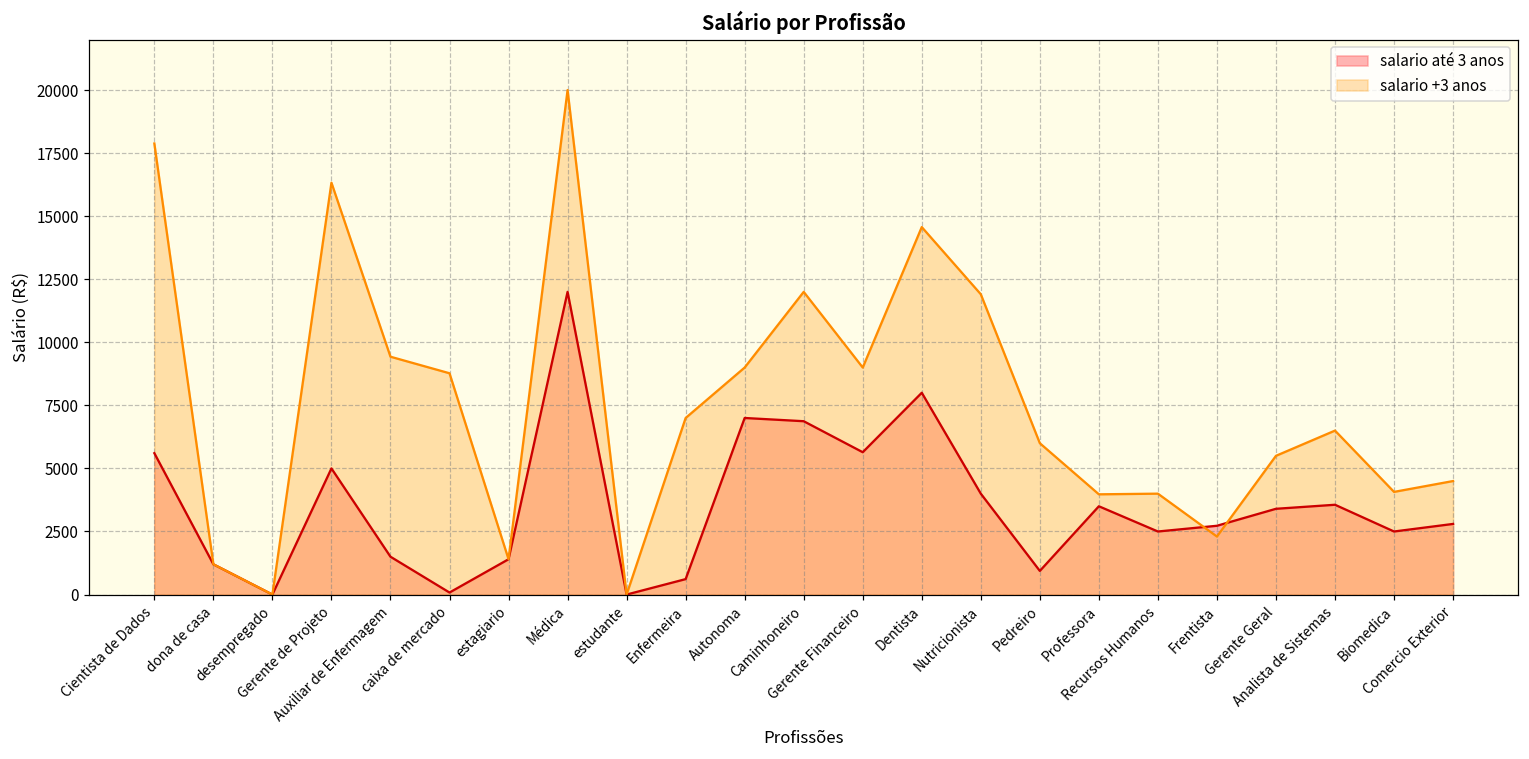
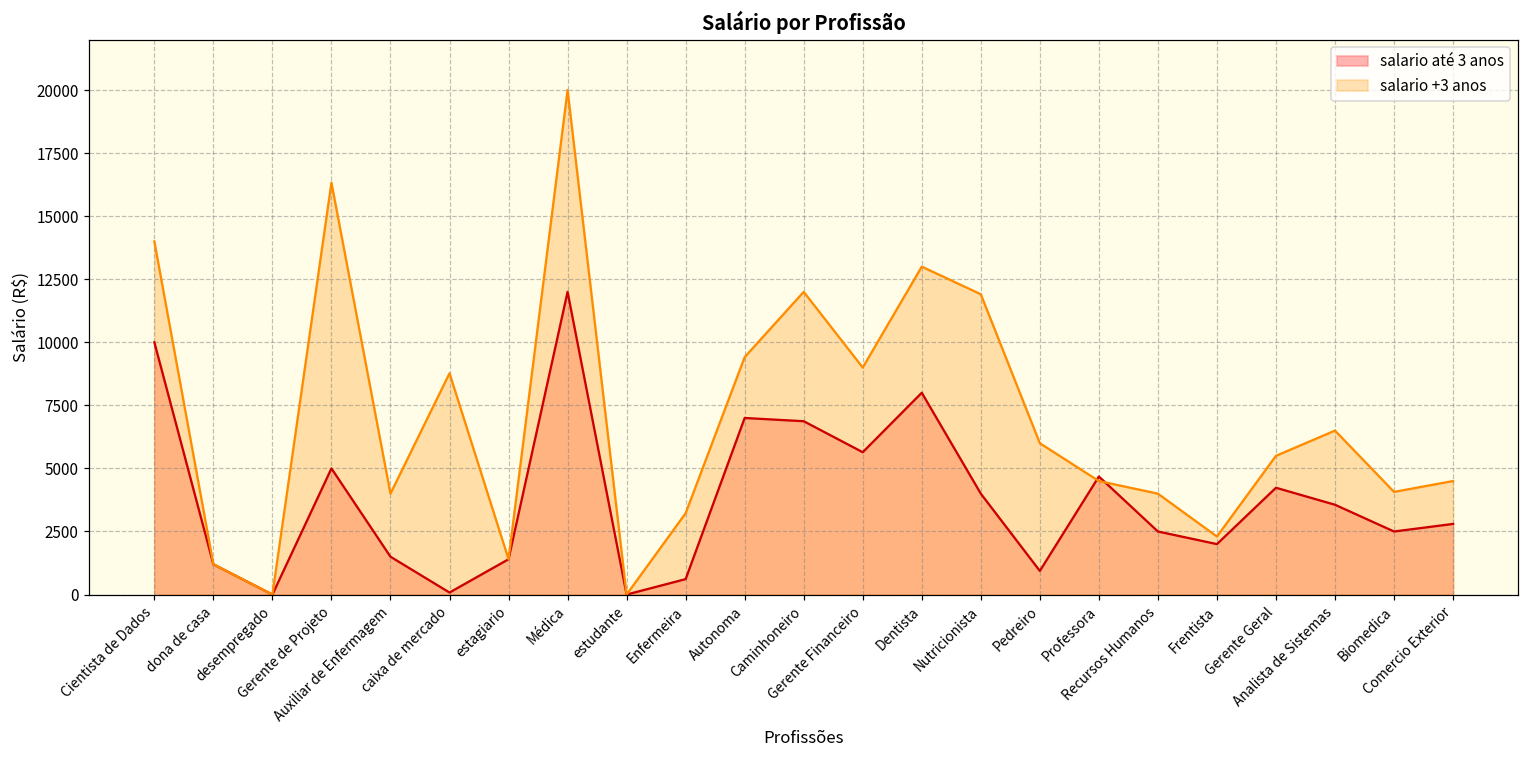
salario até 3 anos, Cientista de Dados: 5600 -> 10000
salario +3 anos, Cientista de Dados: 17900 -> 14000
salario +3 anos, Auxiliar de Enfermagem: 9400 -> 4000
salario +3 anos, Enfermeira: 7000 -> 3200
salario +3 anos, Autonoma: 9000 -> 9400
salario +3 anos, Dentista: 14600 -> 13000
salario até 3 anos, Professora: 3500 -> 4700
salario +3 anos, Professora: 4000 -> 4500
salario até 3 anos, Frentista: 2700 -> 2000
salario até 3 anos, Gerente Geral: 3400 -> 4200
